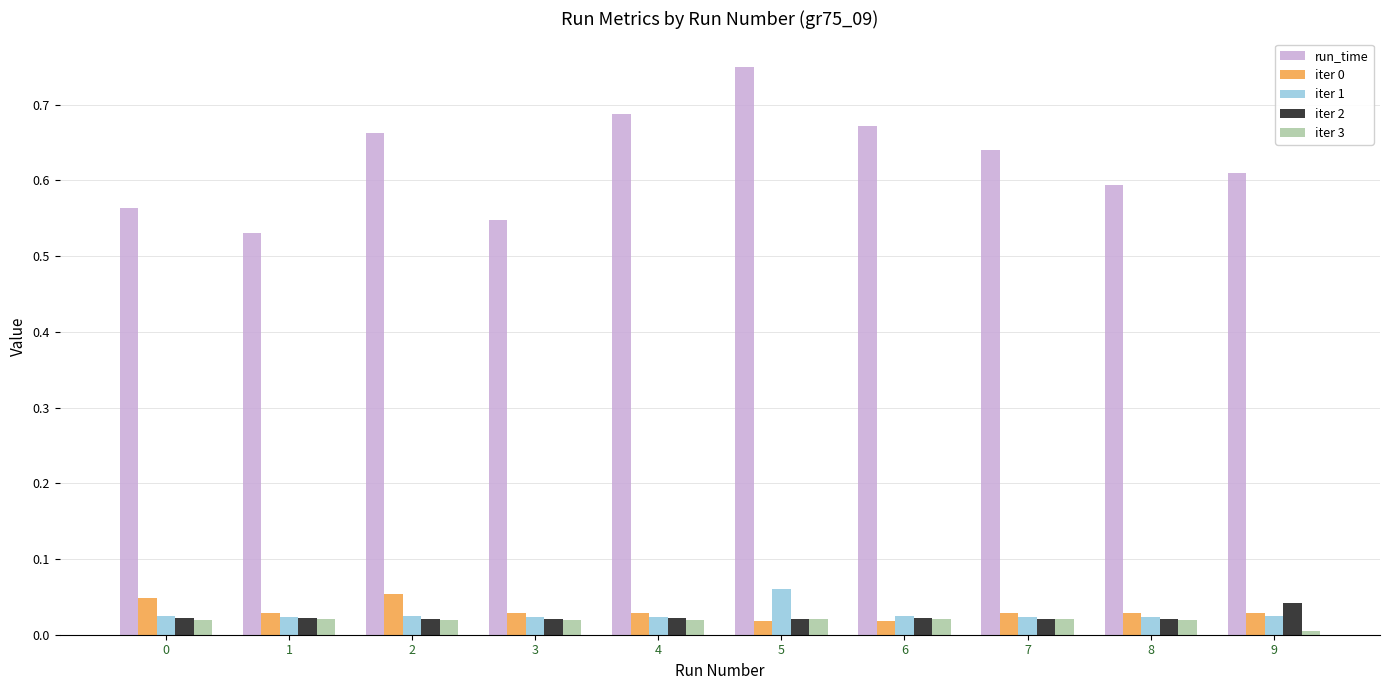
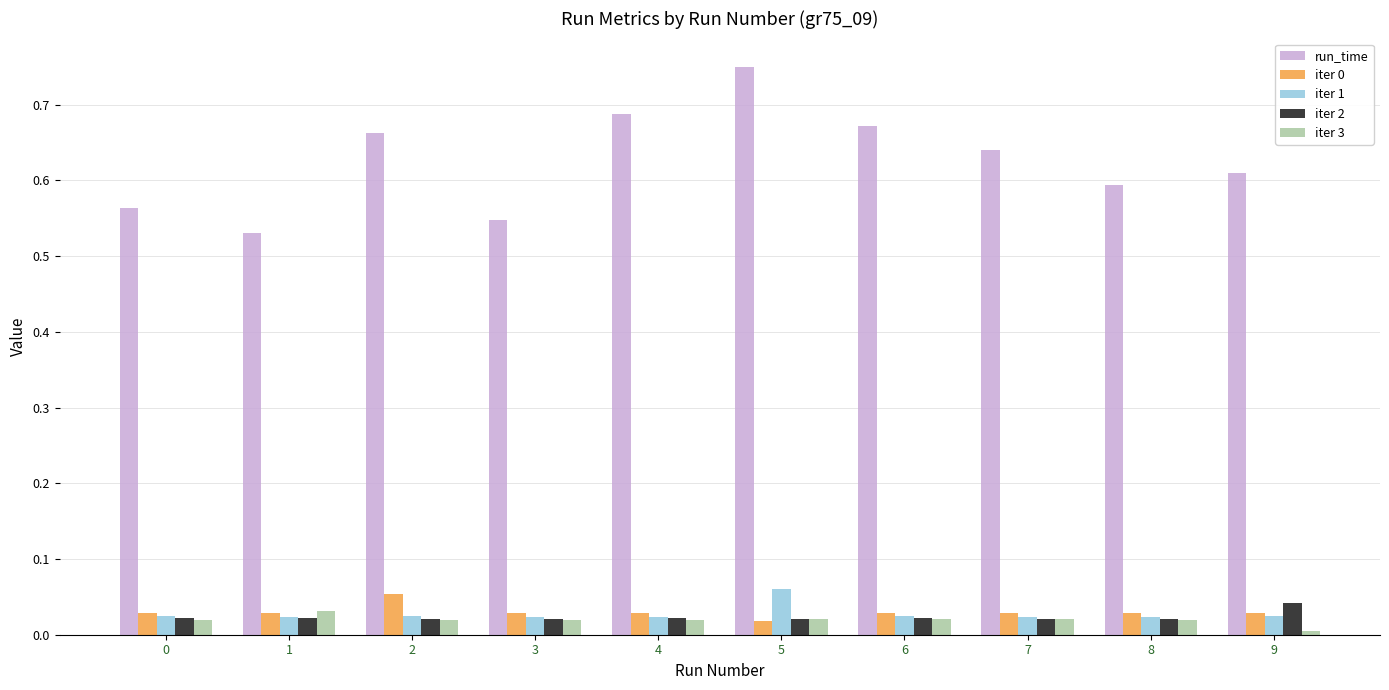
iter 0, 0: 0.05 -> 0.03
iter 3, 1: 0.02 -> 0.03
iter 0, 6: 0.02 -> 0.03
